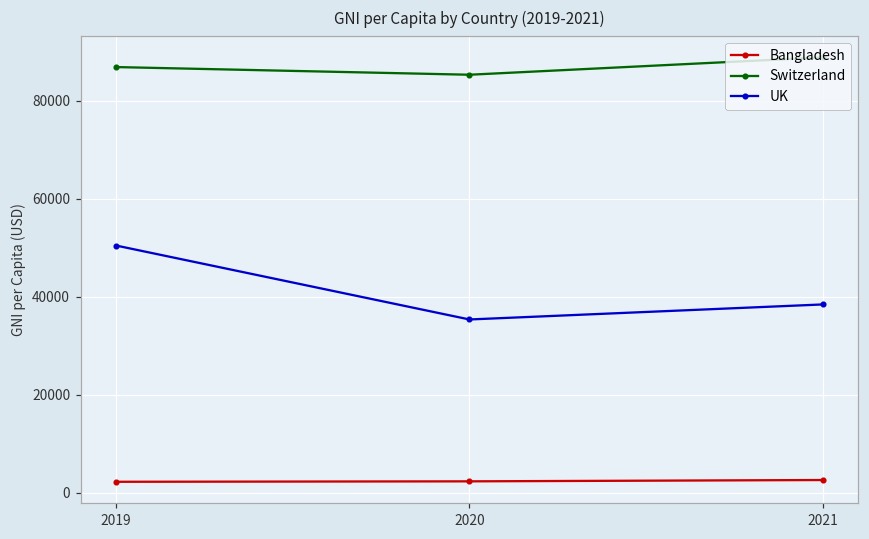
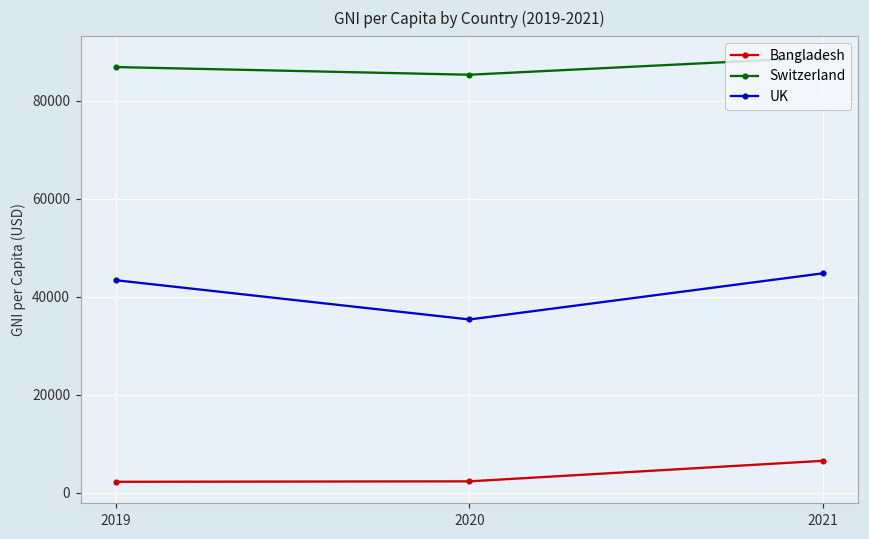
UK, 2019: 50000 -> 43000
Bangladesh, 2021: 3000 -> 6000
UK, 2021: 38000 -> 45000
